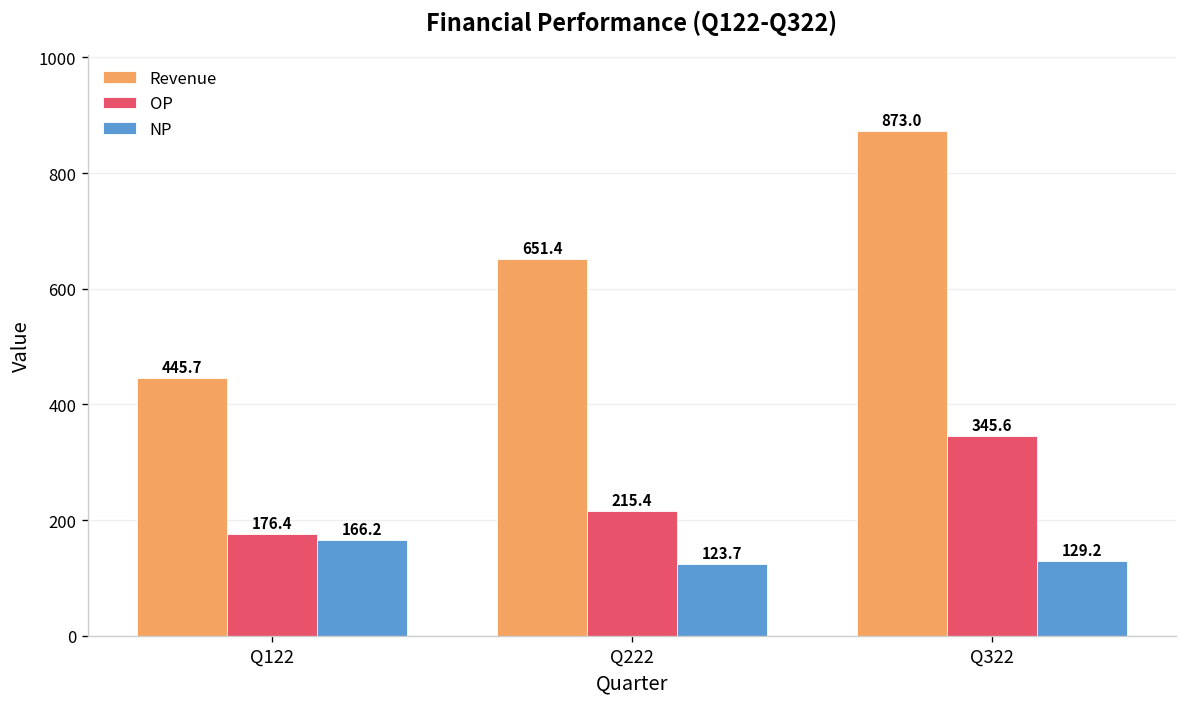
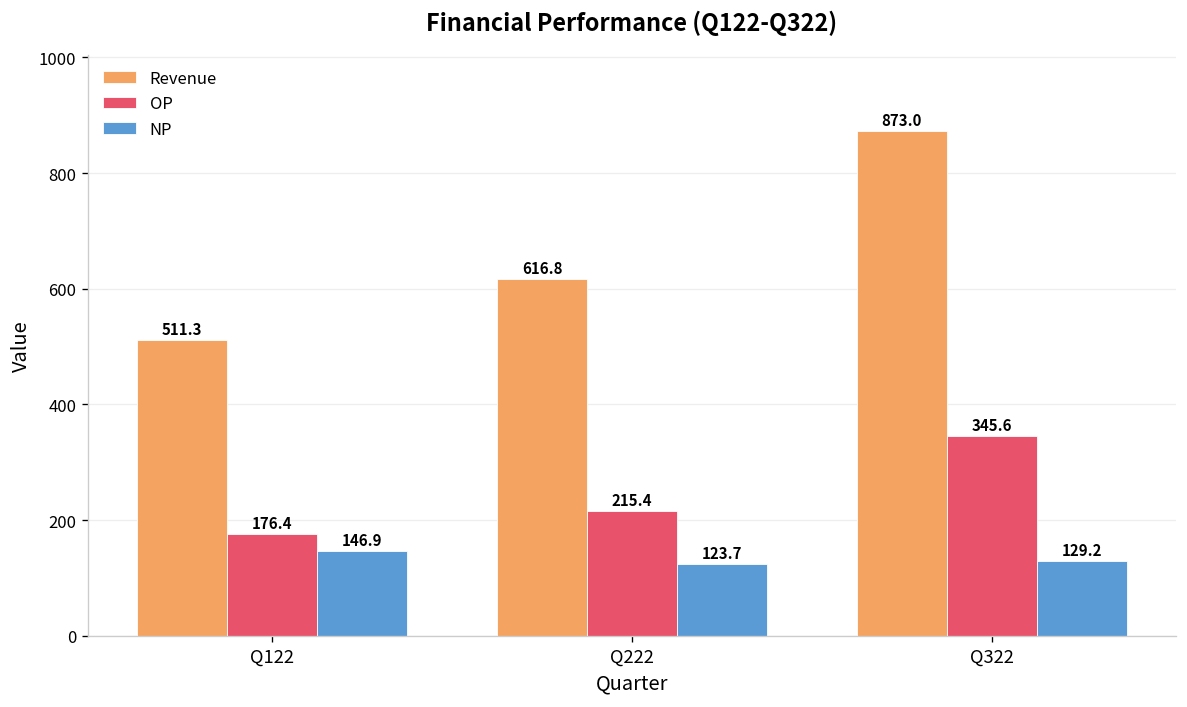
Revenue, Q122: 445.7 -> 511.3
NP, Q122: 166.2 -> 146.9
Revenue, Q222: 651.4 -> 616.8
